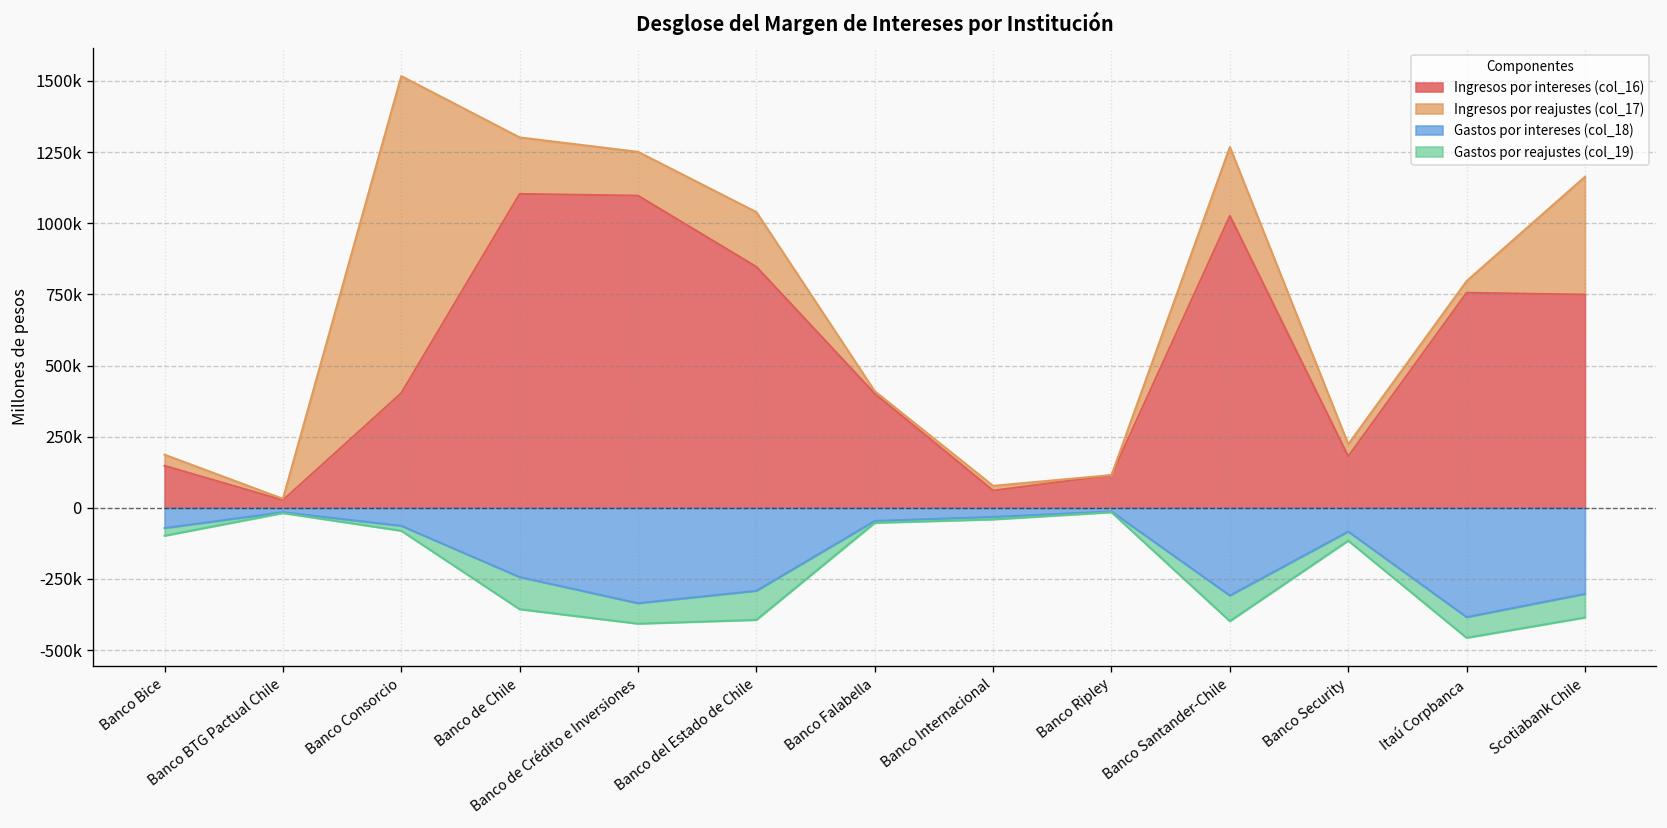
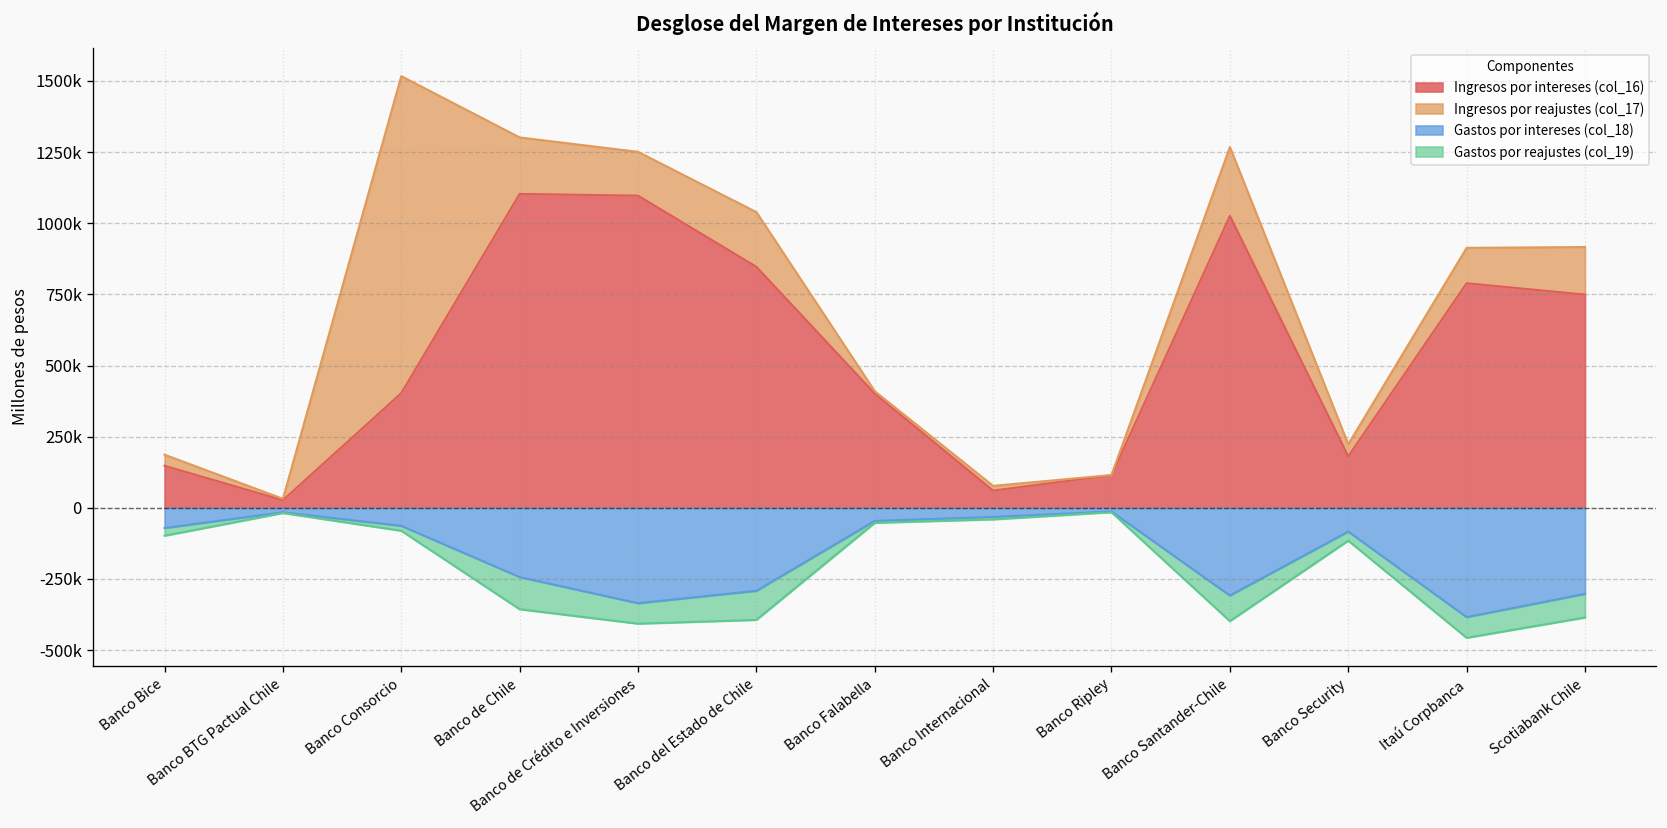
Ingresos por intereses (col_16), Itaú Corpbanca: 760000 -> 790000
Ingresos por reajustes (col_17), Itaú Corpbanca: 40000 -> 120000
Ingresos por reajustes (col_17), Scotiabank Chile: 410000 -> 170000
